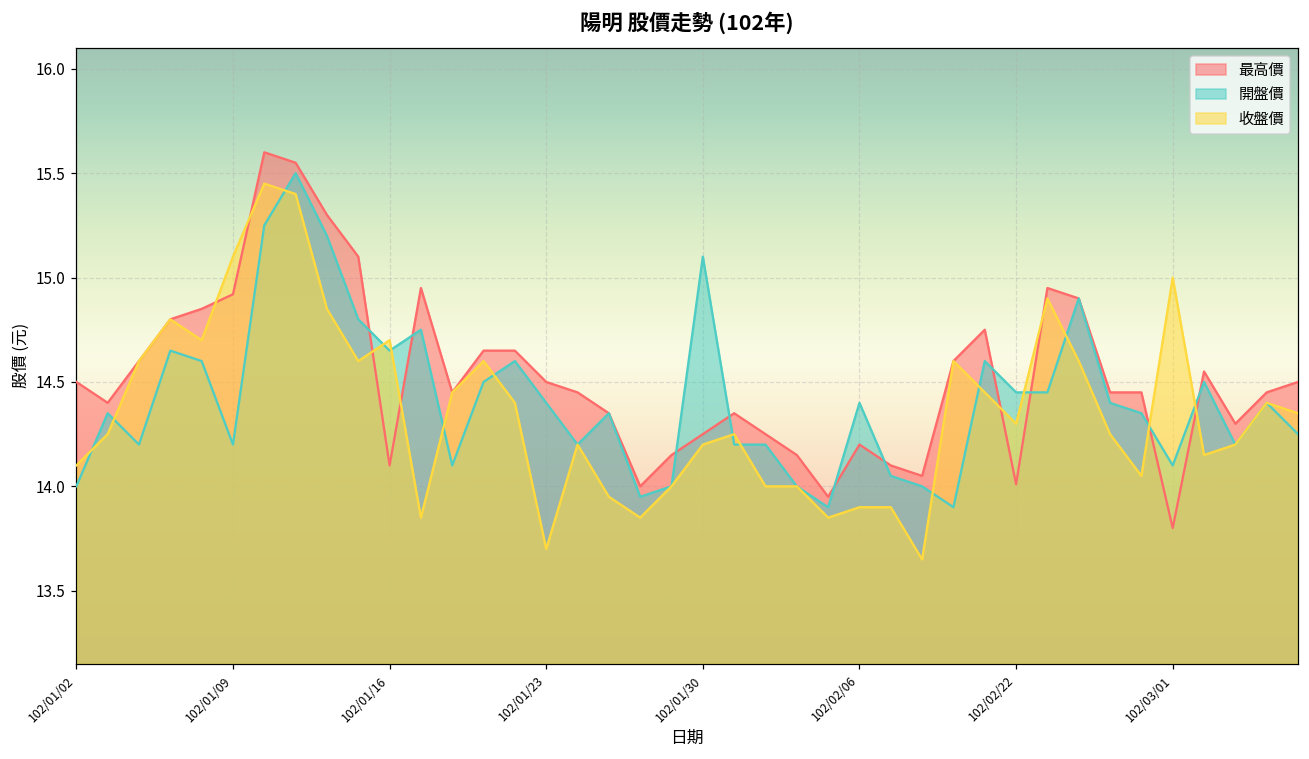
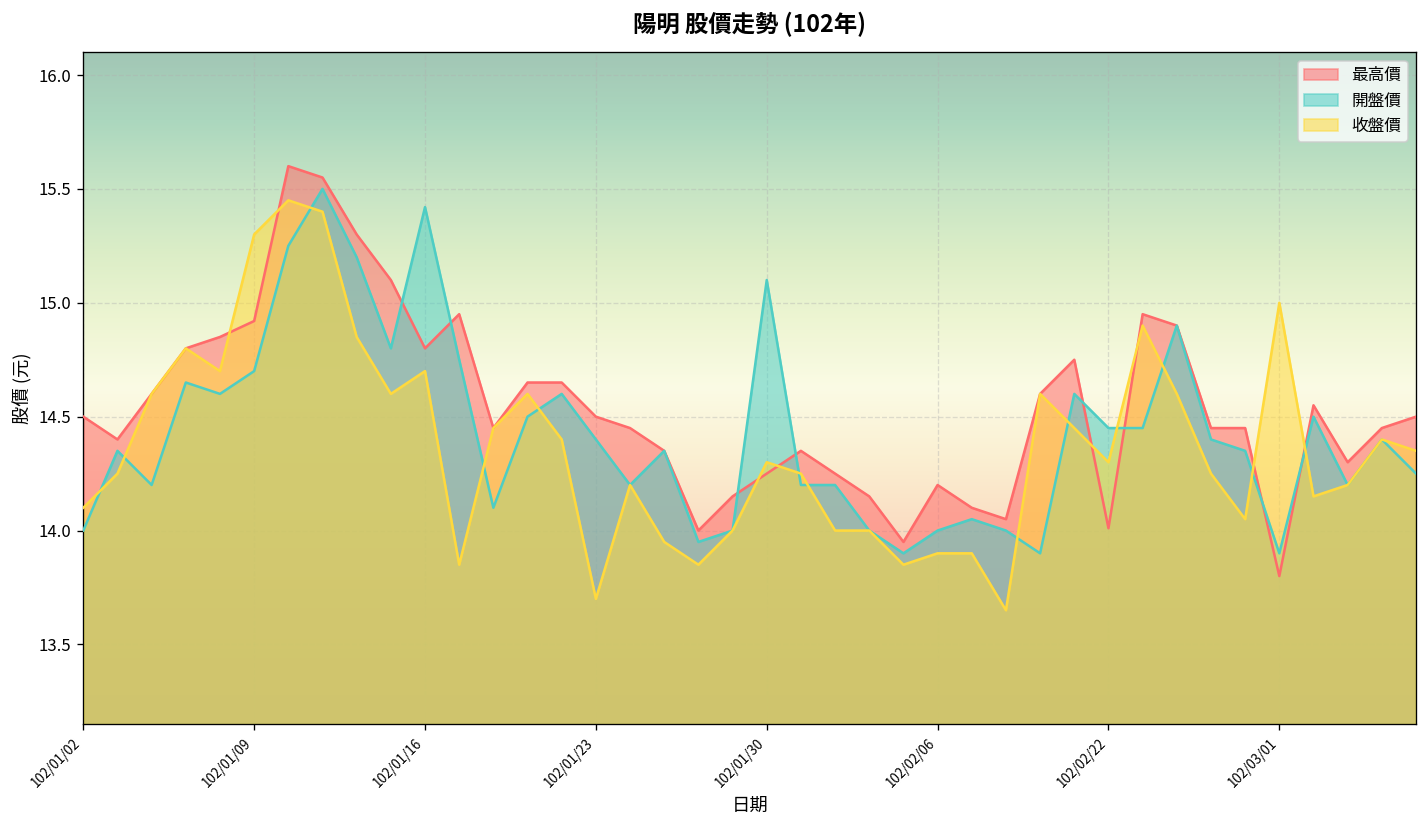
開盤價, 102/01/09: 14.2 -> 14.7
收盤價, 102/01/09: 15.1 -> 15.3
最高價, 102/01/16: 14.1 -> 14.8
開盤價, 102/01/16: 14.65 -> 15.42
收盤價, 102/01/30: 14.2 -> 14.3
開盤價, 102/02/06: 14.4 -> 14.0
開盤價, 102/03/01: 14.1 -> 13.9
